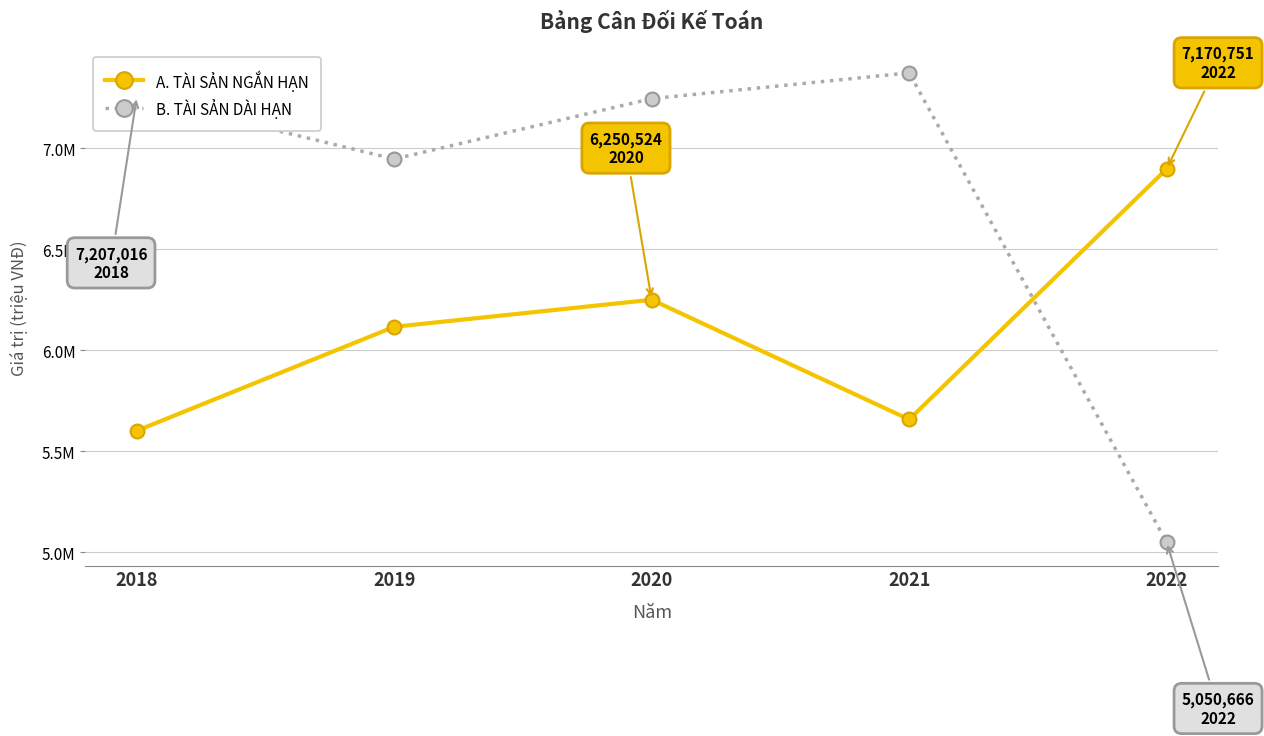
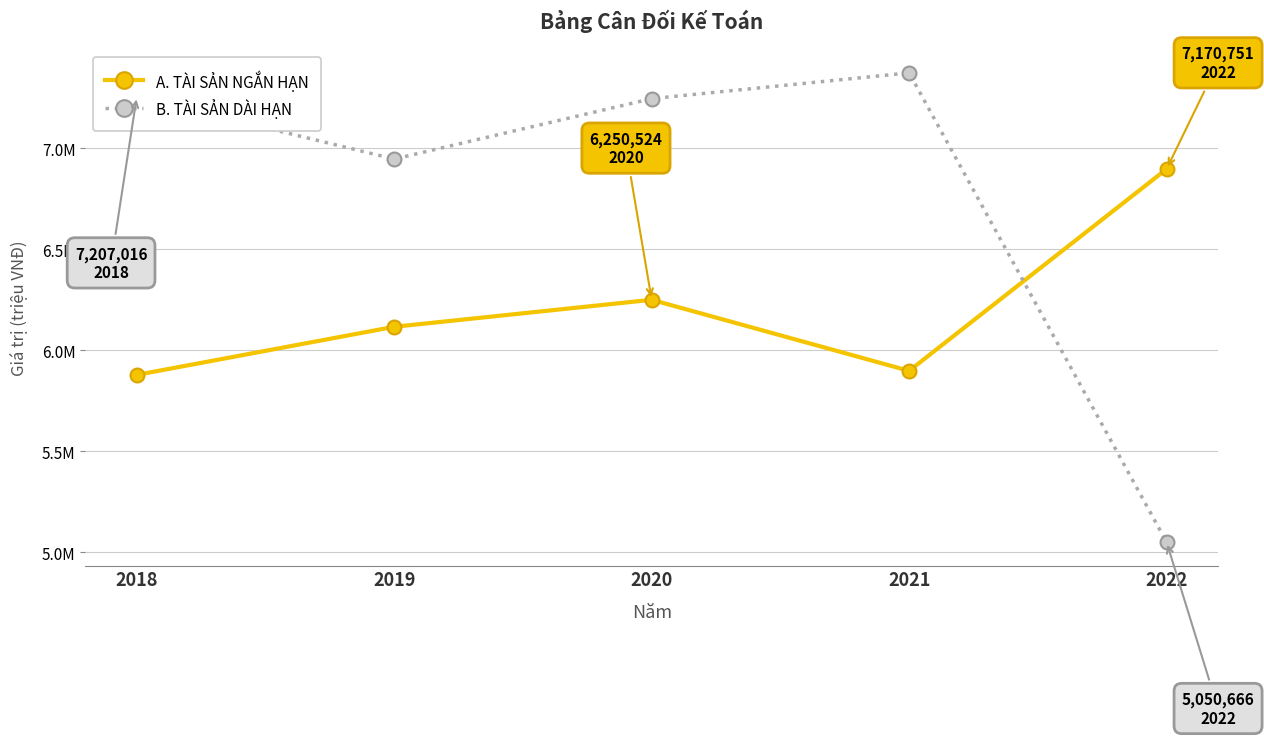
A. TÀI SẢN NGẮN HẠN, 2018: 5600000 -> 5880000
A. TÀI SẢN NGẮN HẠN, 2021: 5660000 -> 5900000
